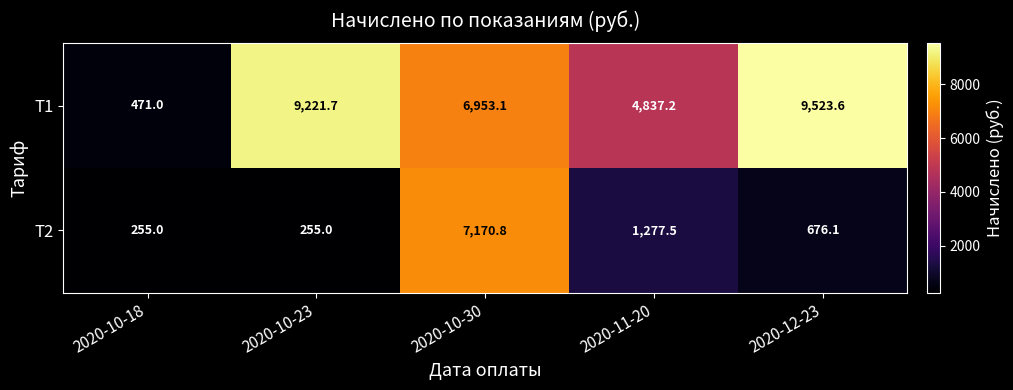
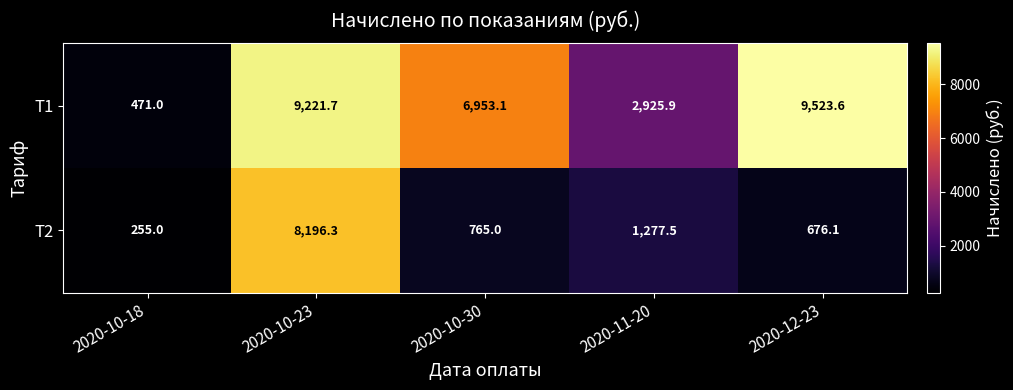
Т1, 2020-11-20: 4,837.2 -> 2,925.9
Т2, 2020-10-23: 255.0 -> 8,196.3
Т2, 2020-10-30: 7,170.8 -> 765.0
